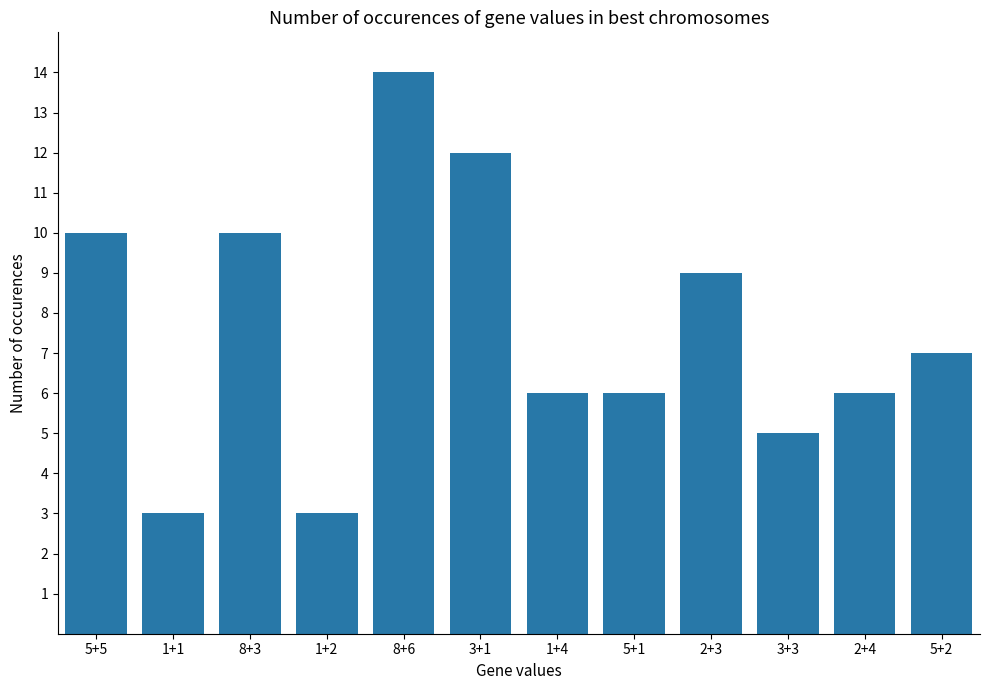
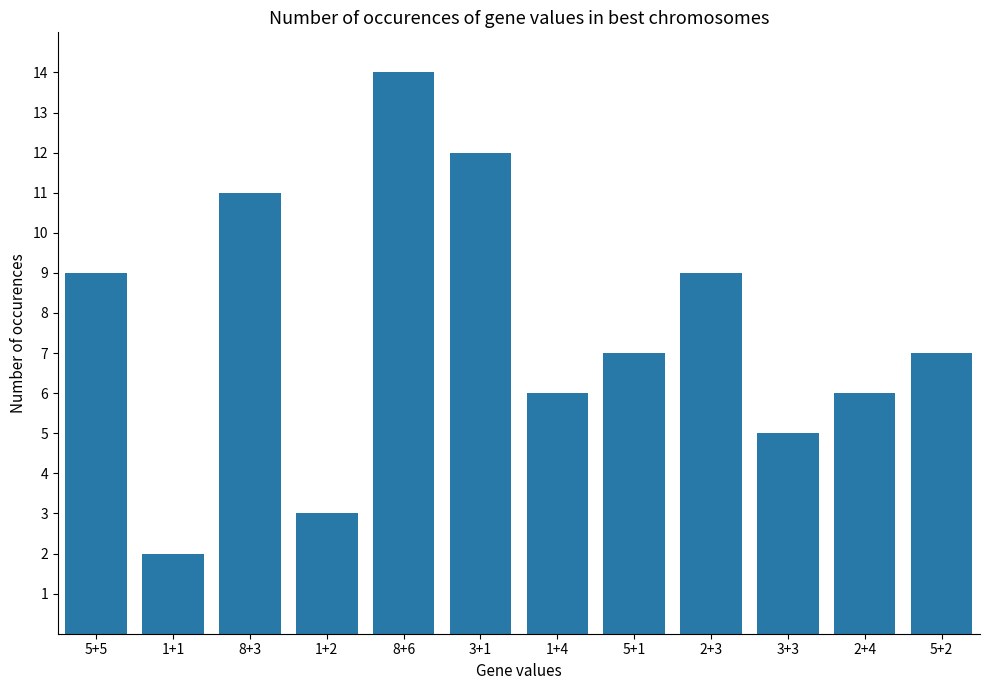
5+5: 10 -> 9
1+1: 3 -> 2
8+3: 10 -> 11
5+1: 6 -> 7
